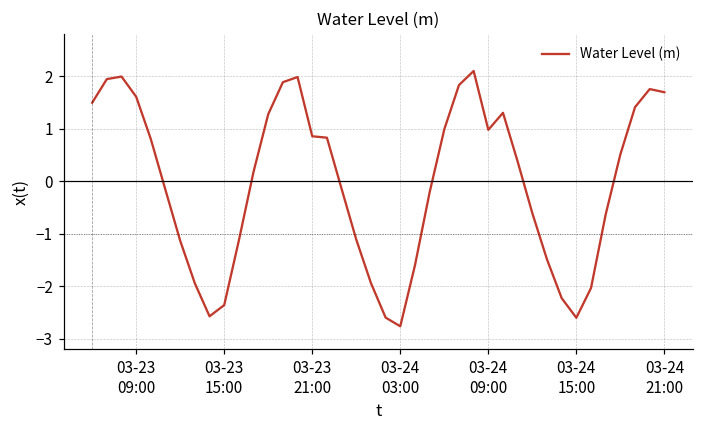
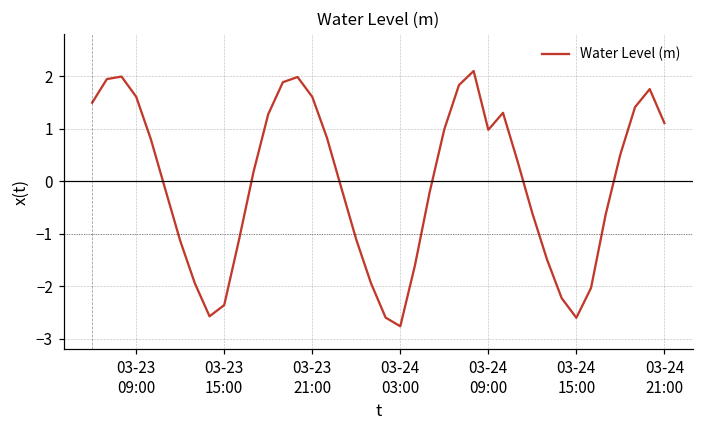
03-23 21:00: 0.9 -> 1.6
03-24 21:00: 1.7 -> 1.1
